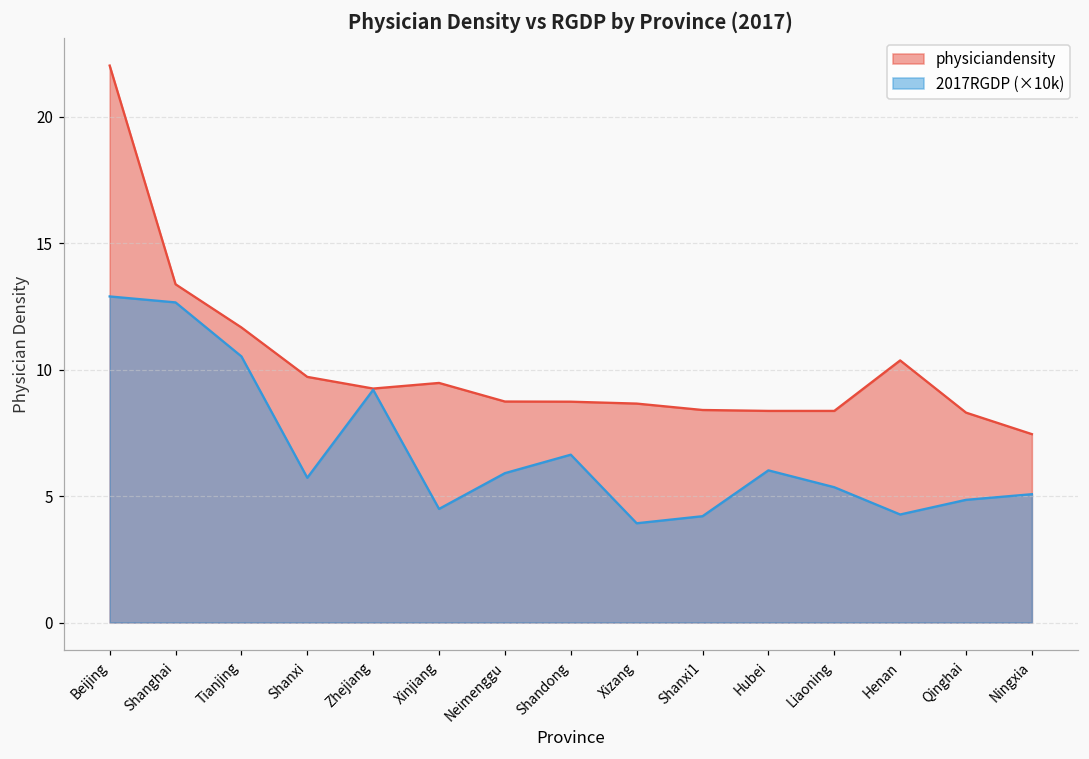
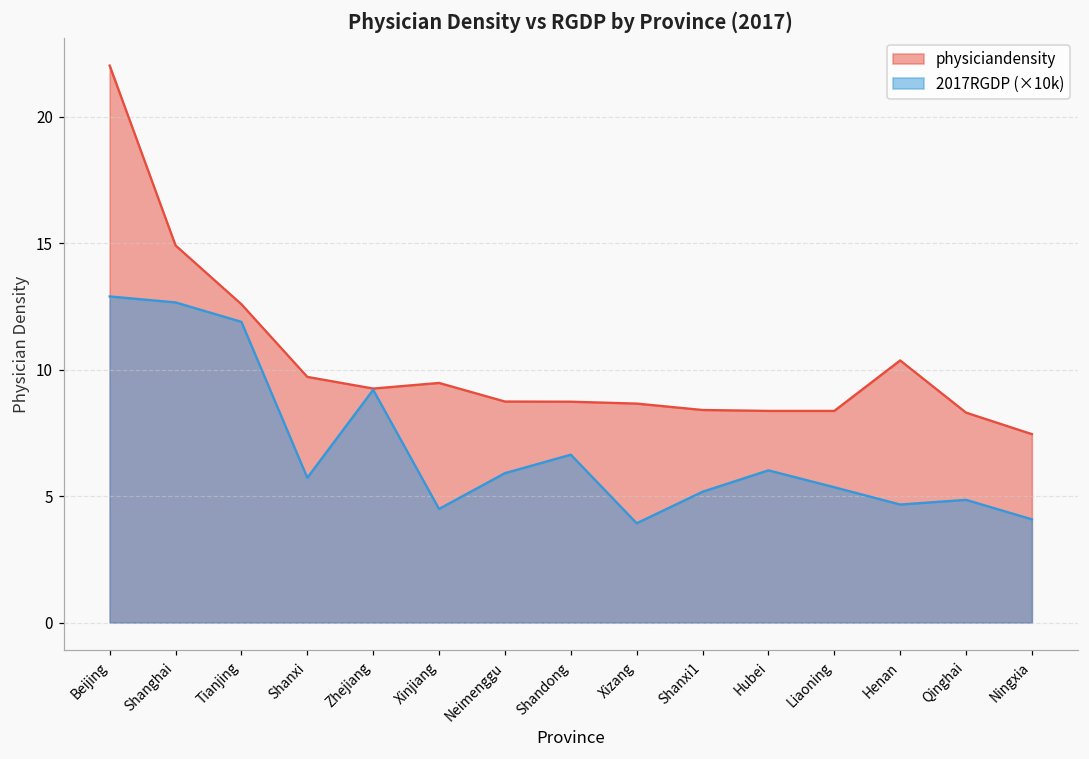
physiciandensity, Shanghai: 13.4 -> 14.9
physiciandensity, Tianjing: 11.7 -> 12.6
2017RGDP (×10k), Tianjing: 10.5 -> 11.9
2017RGDP (×10k), Shanxi1: 4.2 -> 5.2
2017RGDP (×10k), Henan: 4.3 -> 4.7
2017RGDP (×10k), Ningxia: 5.1 -> 4.1
